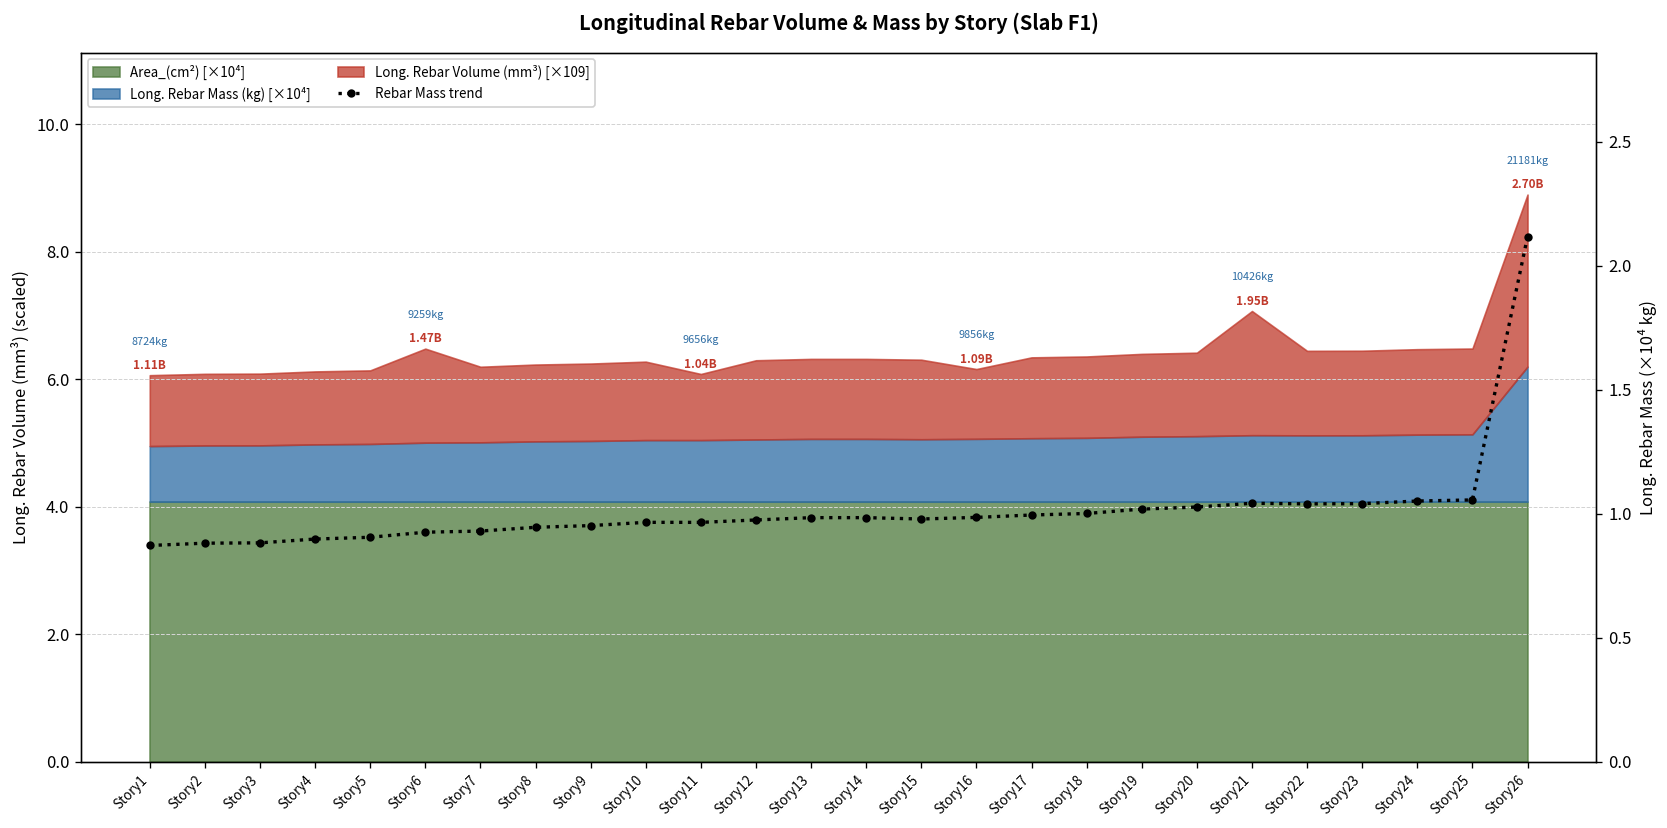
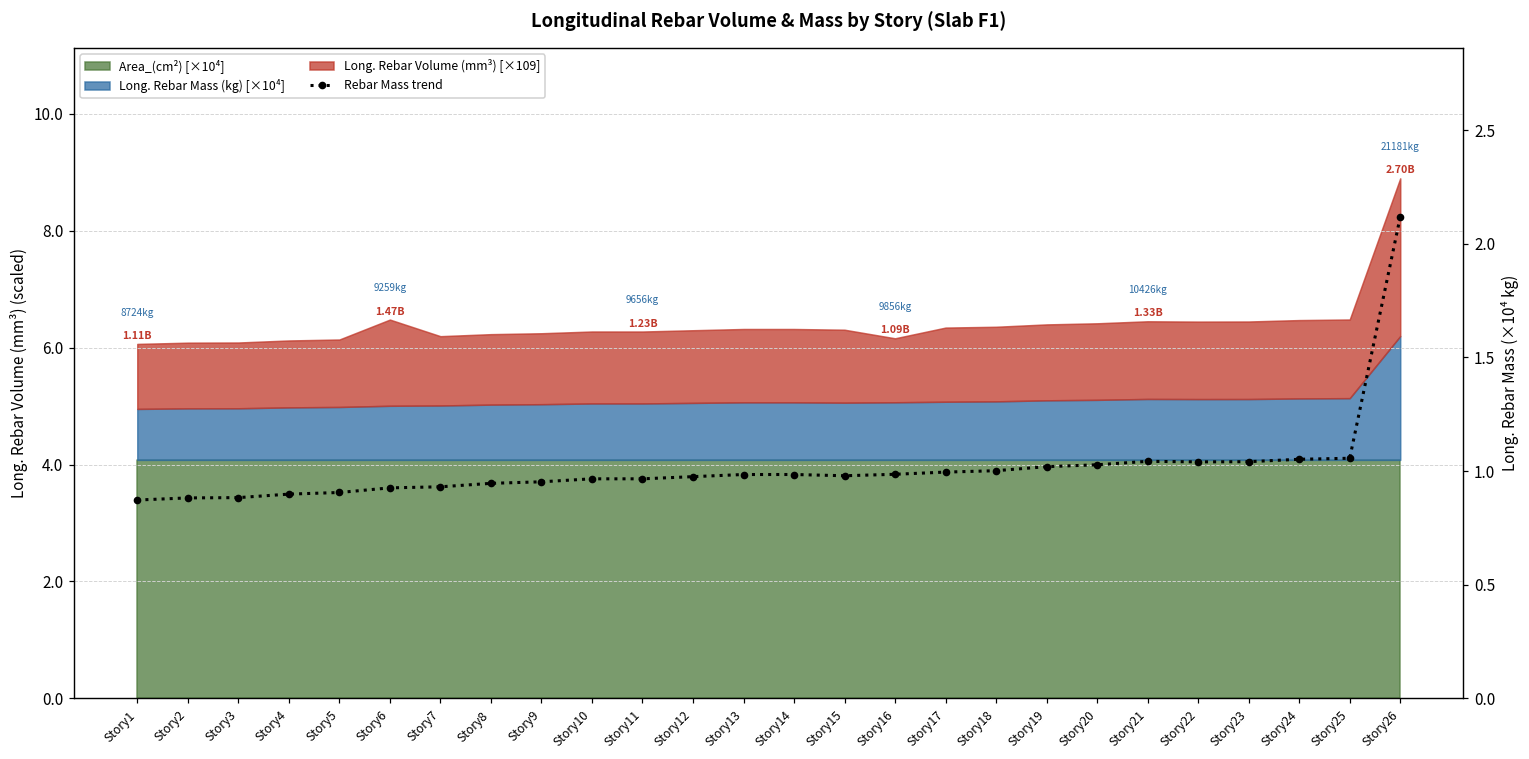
Long. Rebar Volume (mm³) [×109], Story11: 1.04B -> 1.23B
Long. Rebar Volume (mm³) [×109], Story21: 1.95B -> 1.33B
